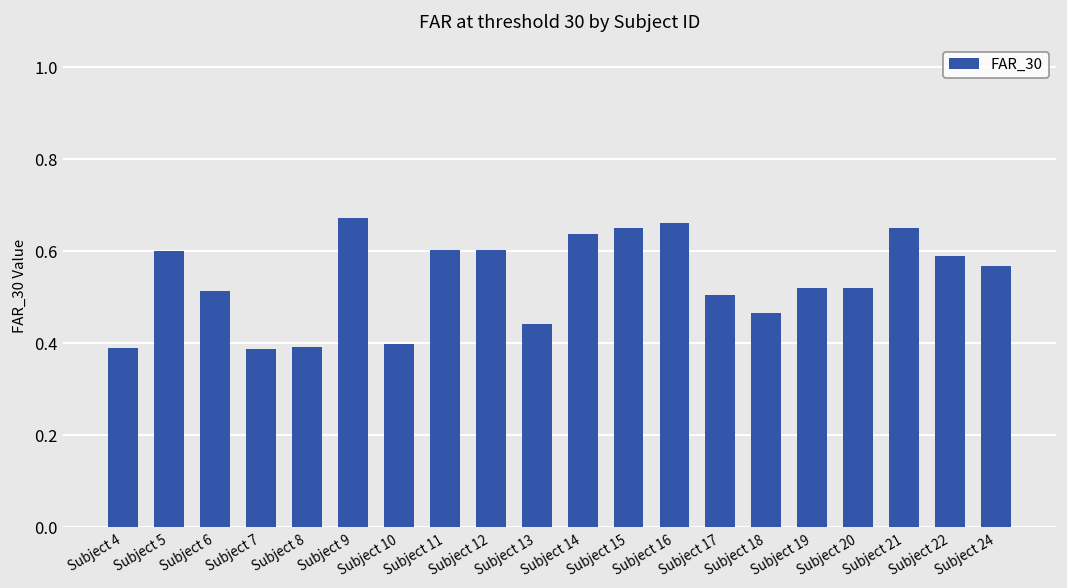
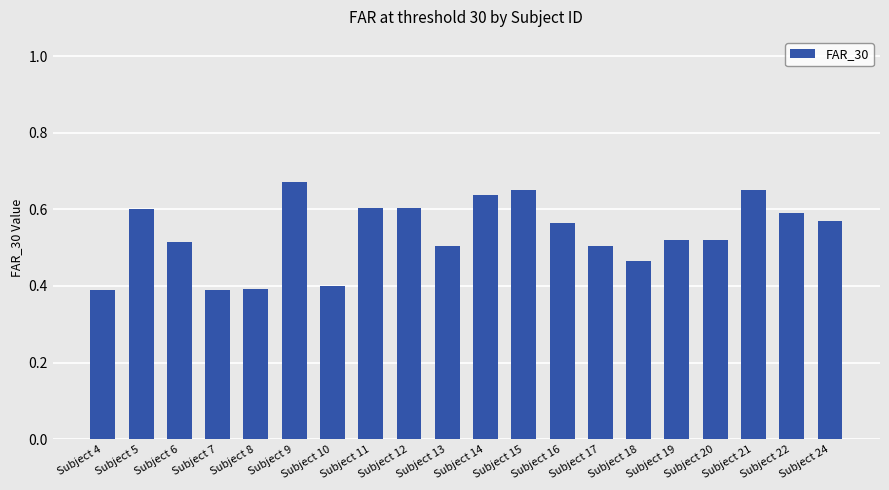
Subject 13: 0.44 -> 0.50
Subject 16: 0.66 -> 0.56
